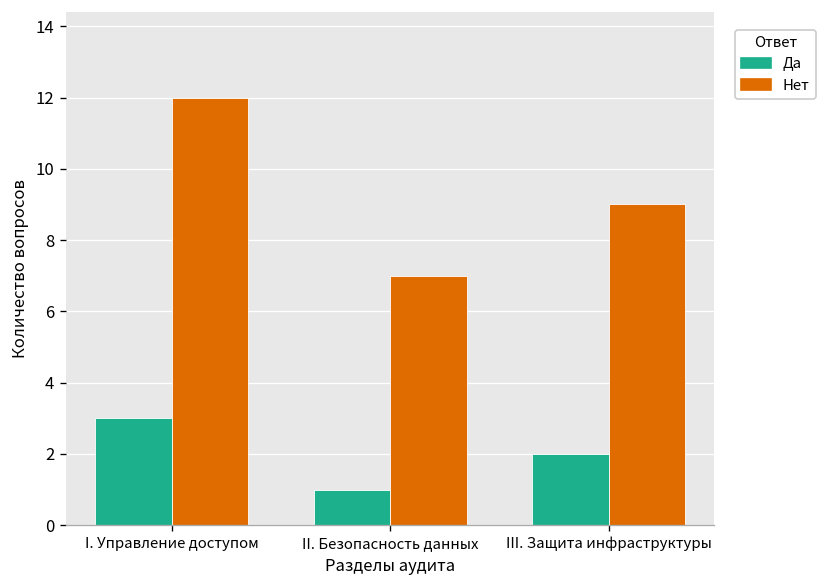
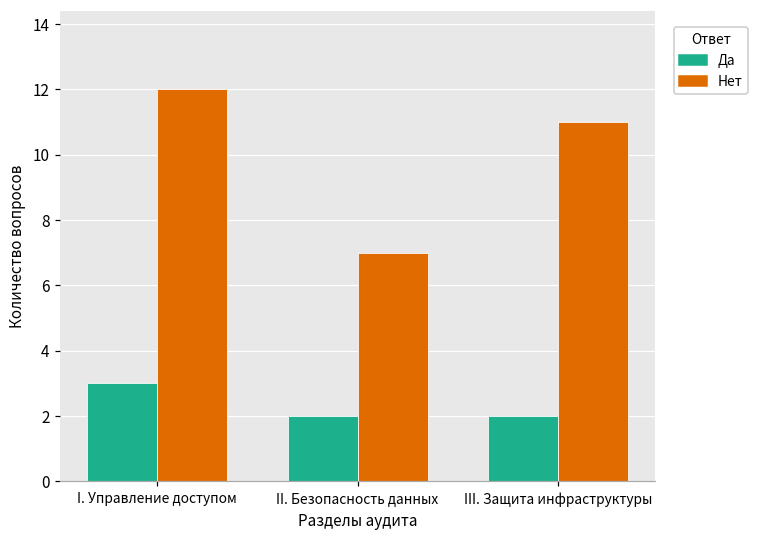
Да, II. Безопасность данных: 1 -> 2
Нет, III. Защита инфраструктуры: 9 -> 11
